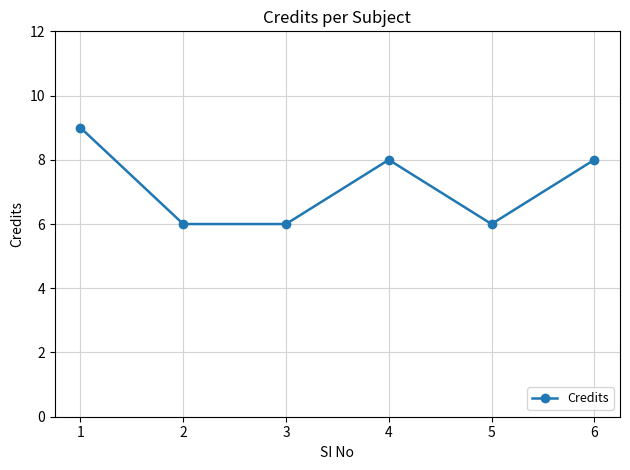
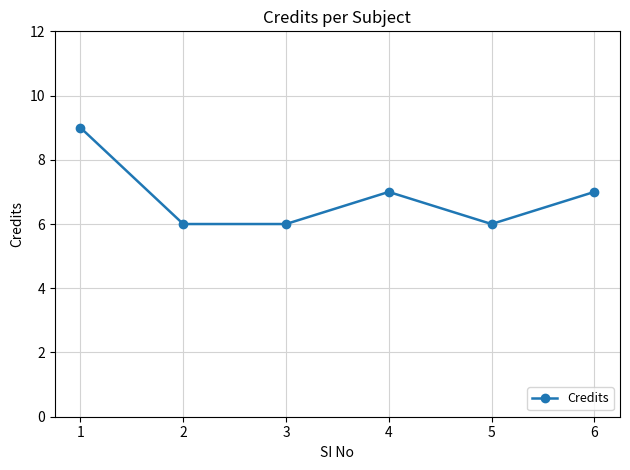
4: 8 -> 7
6: 8 -> 7
